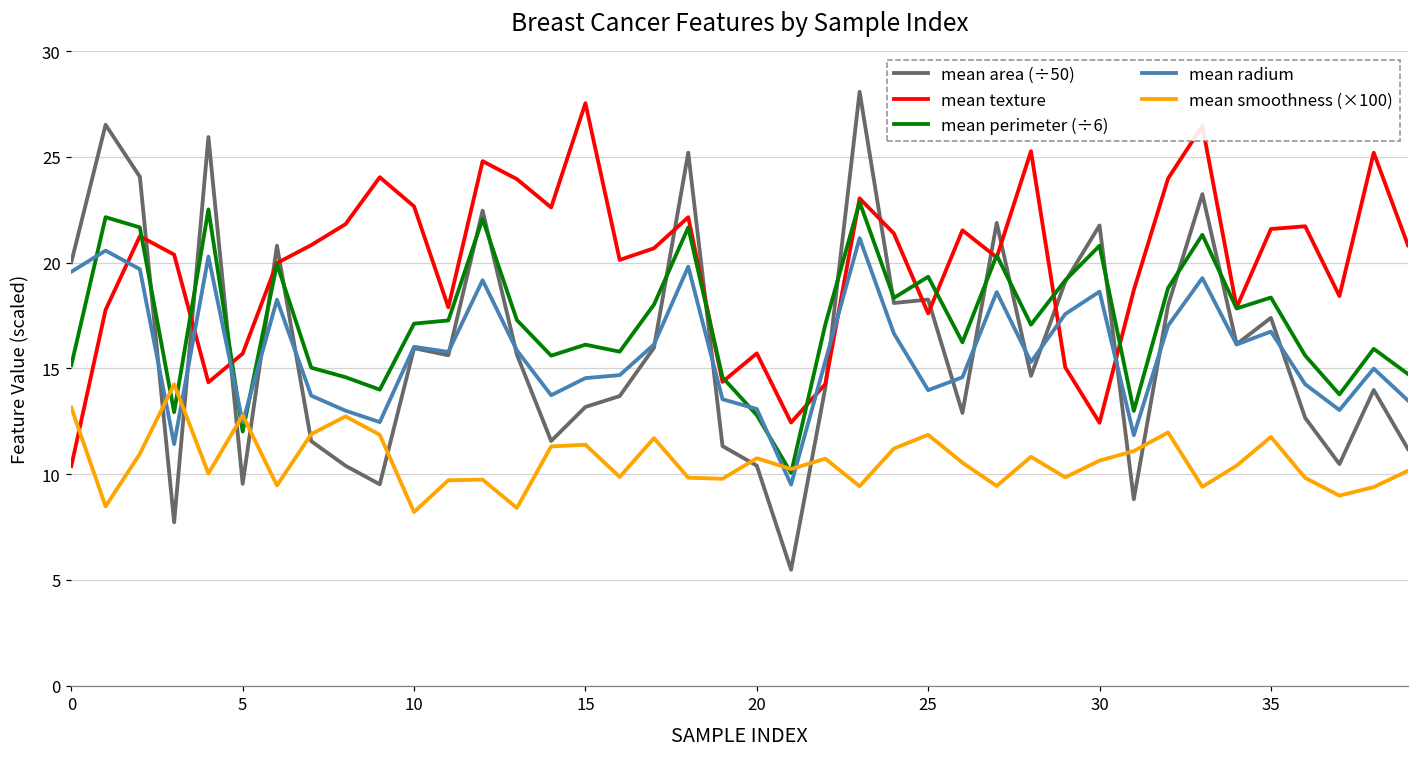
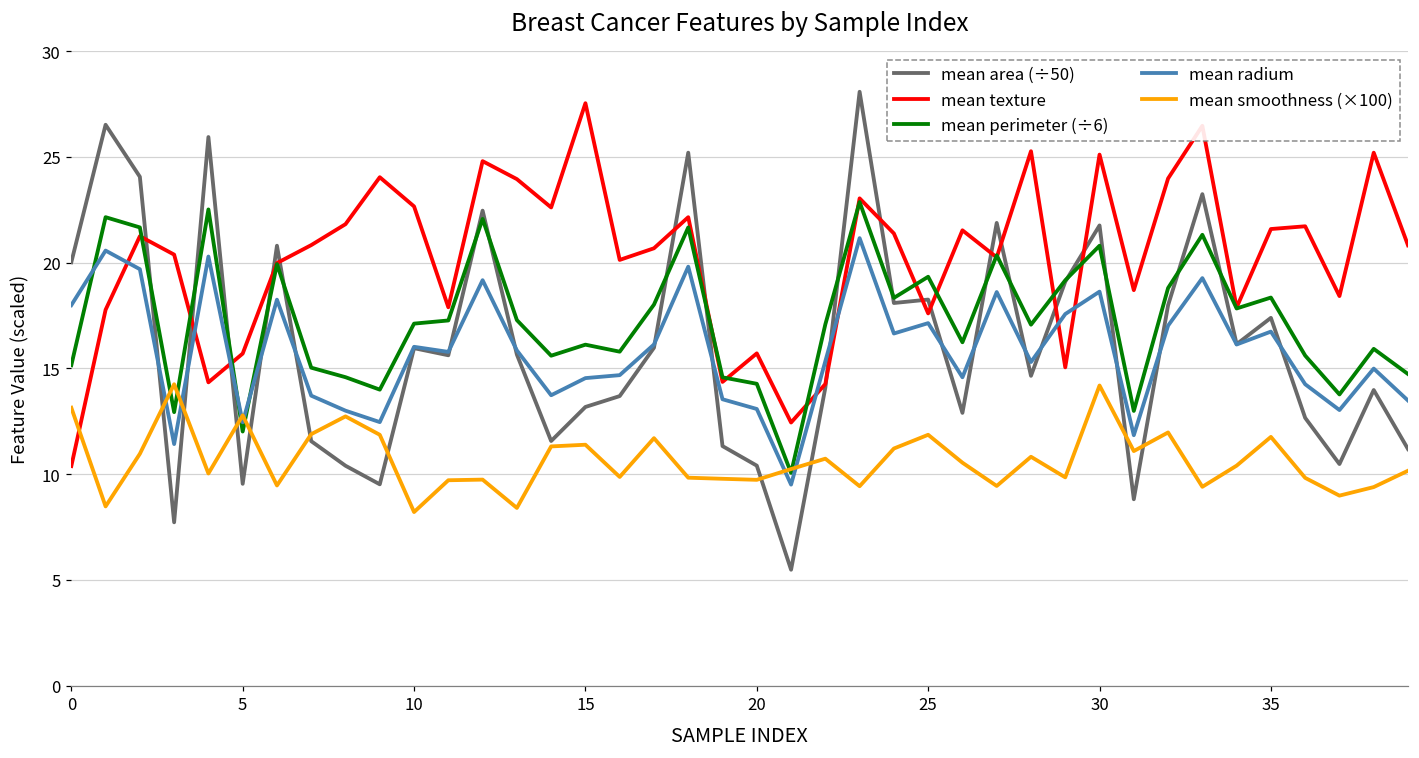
mean radium, 0: 19.6 -> 18.0
mean perimeter (÷6), 20: 12.8 -> 14.3
mean smoothness (×100), 20: 10.8 -> 9.7
mean radium, 25: 14.0 -> 17.1
mean texture, 30: 12.4 -> 25.1
mean smoothness (×100), 30: 10.6 -> 14.2
